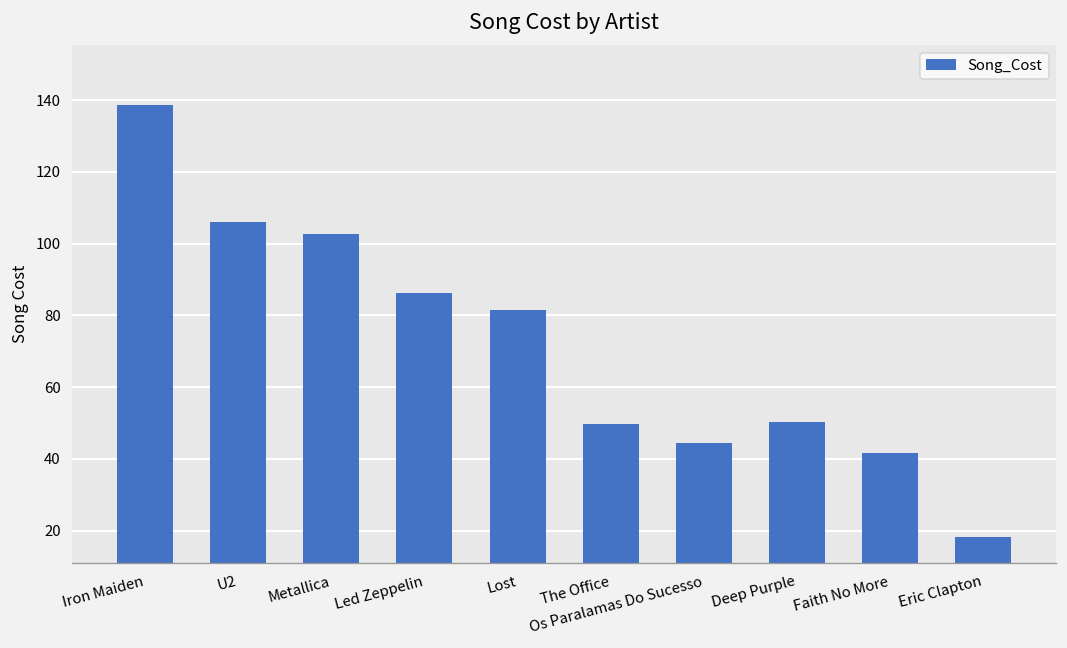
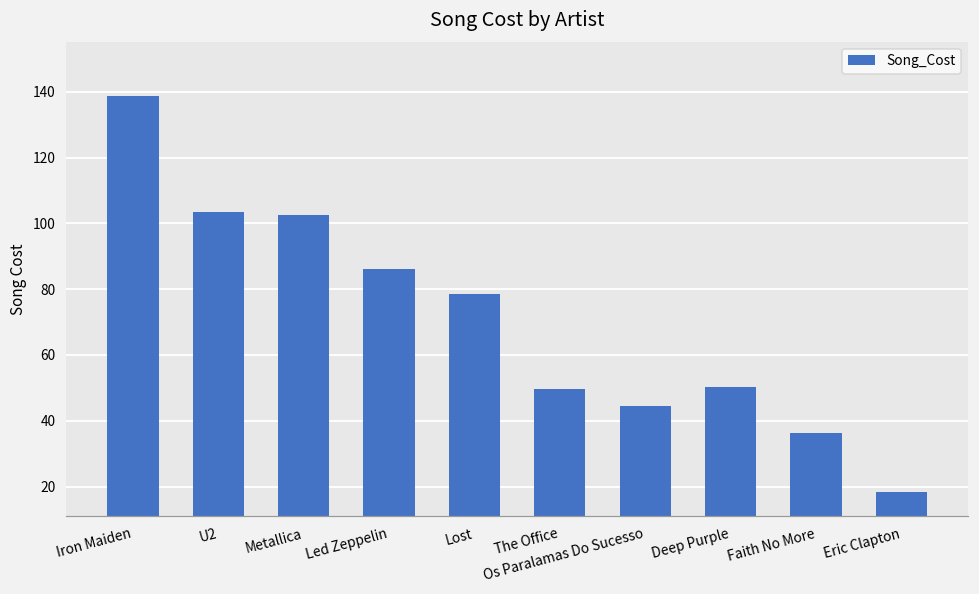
U2: 106 -> 103
Lost: 82 -> 79
Faith No More: 42 -> 36
